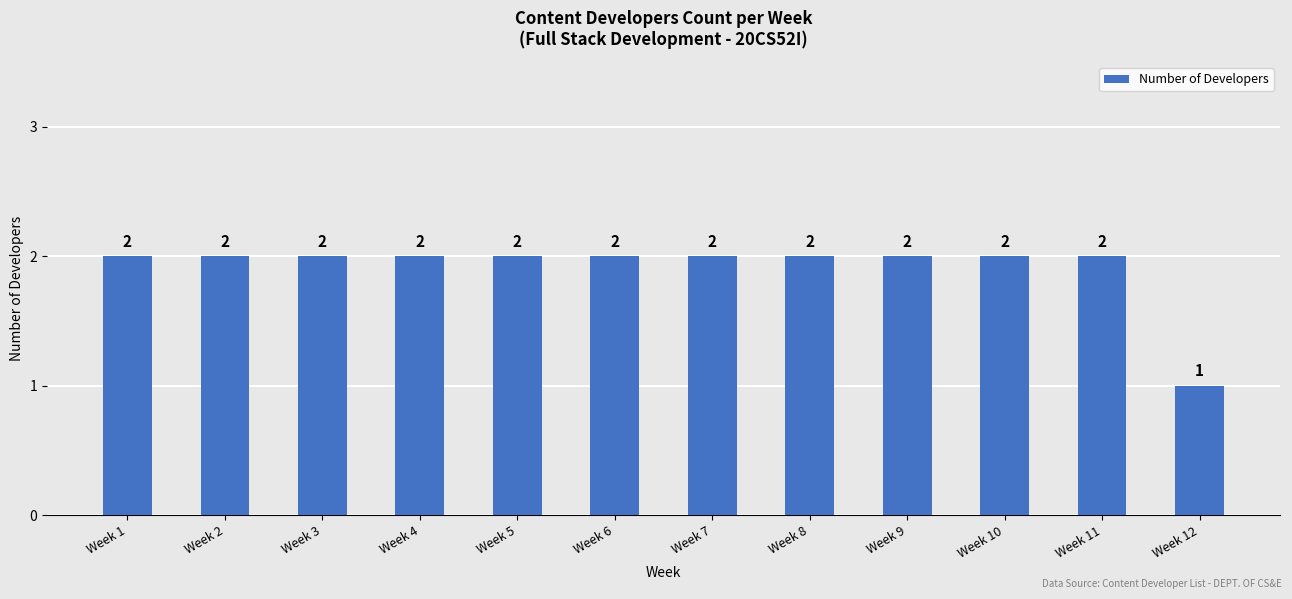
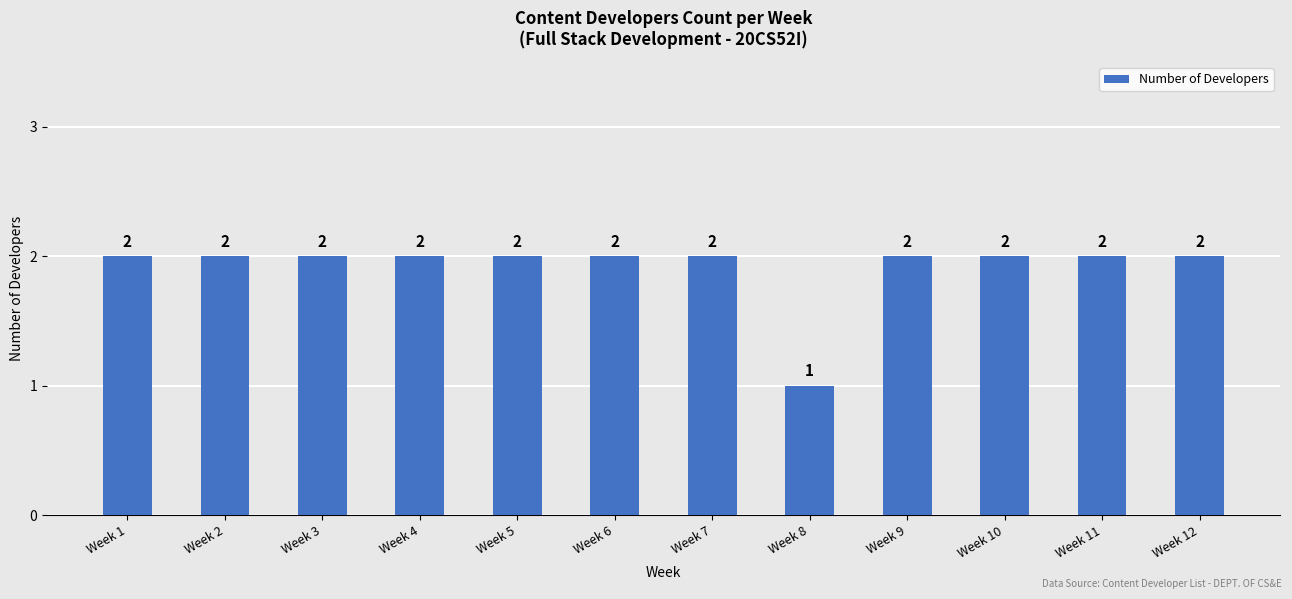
Week 8: 2 -> 1
Week 12: 1 -> 2
